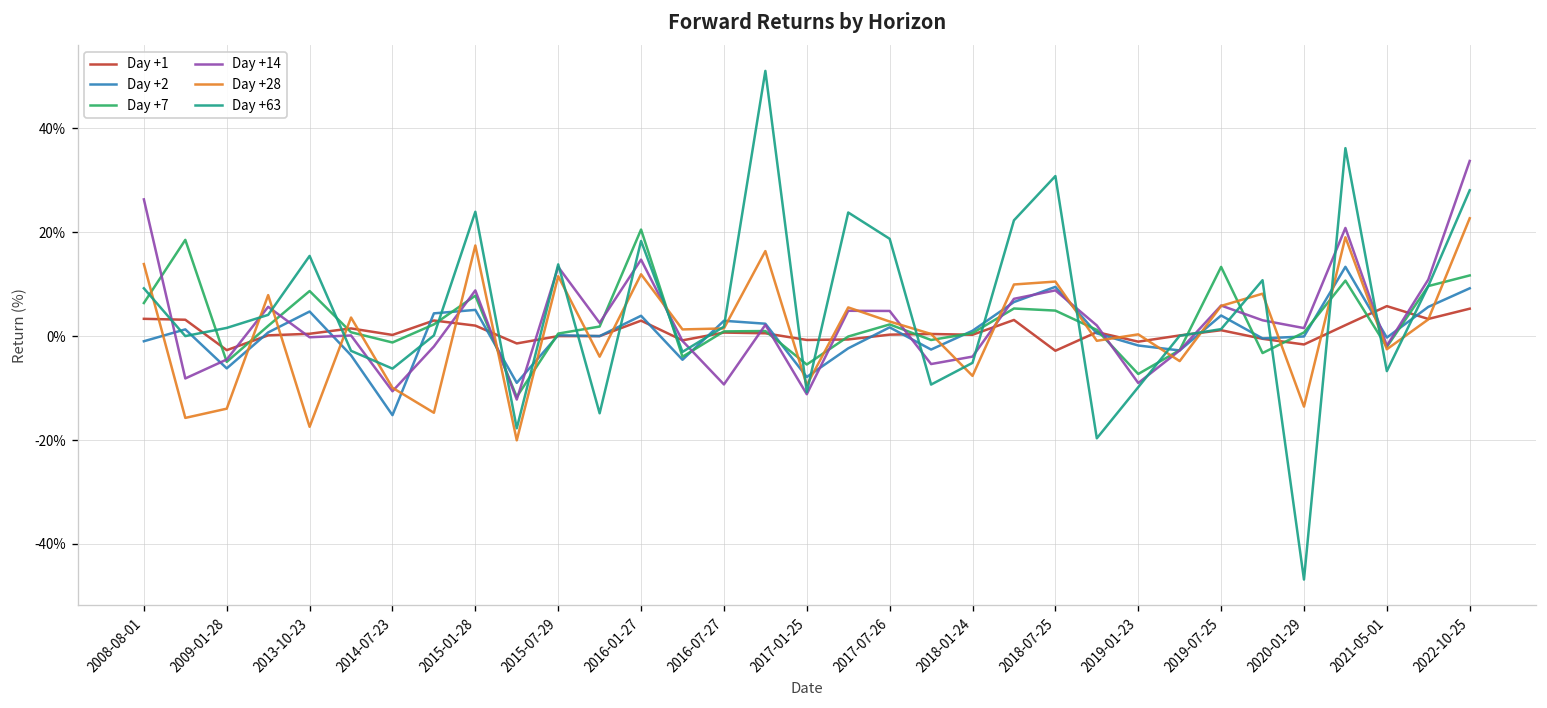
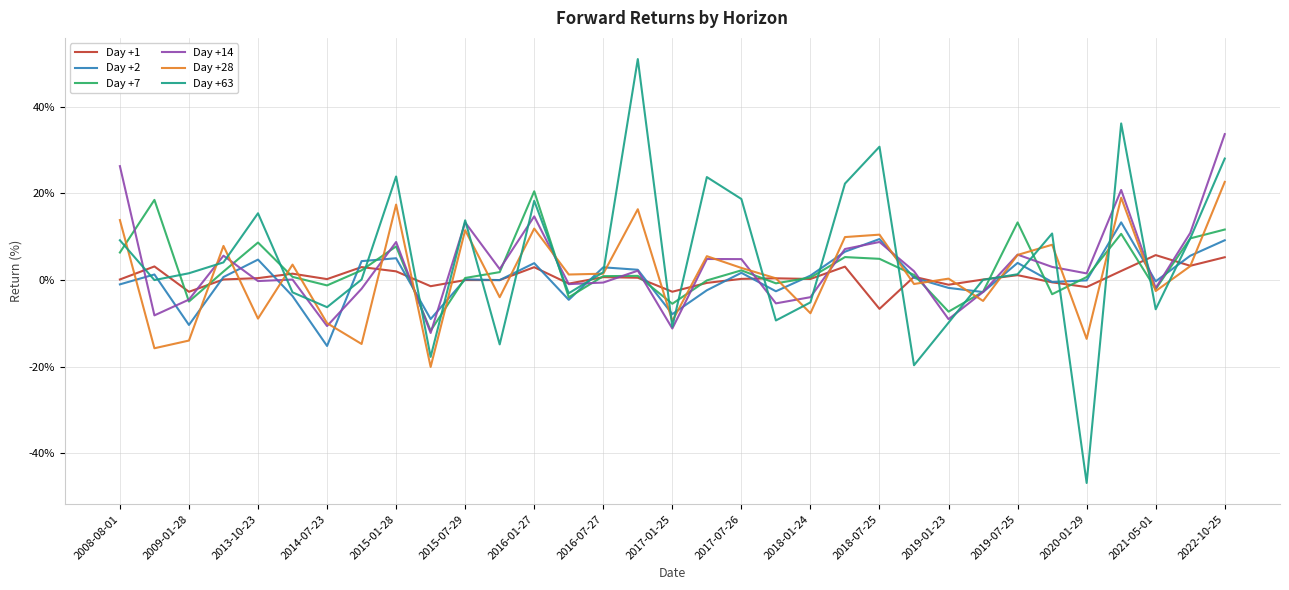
Day +1, 2008-08-01: 3% -> 0%
Day +2, 2009-01-28: -6% -> -10%
Day +28, 2013-10-23: -17% -> -9%
Day +14, 2016-07-27: -9% -> -1%
Day +1, 2017-01-25: -1% -> -3%
Day +1, 2018-07-25: -3% -> -7%
